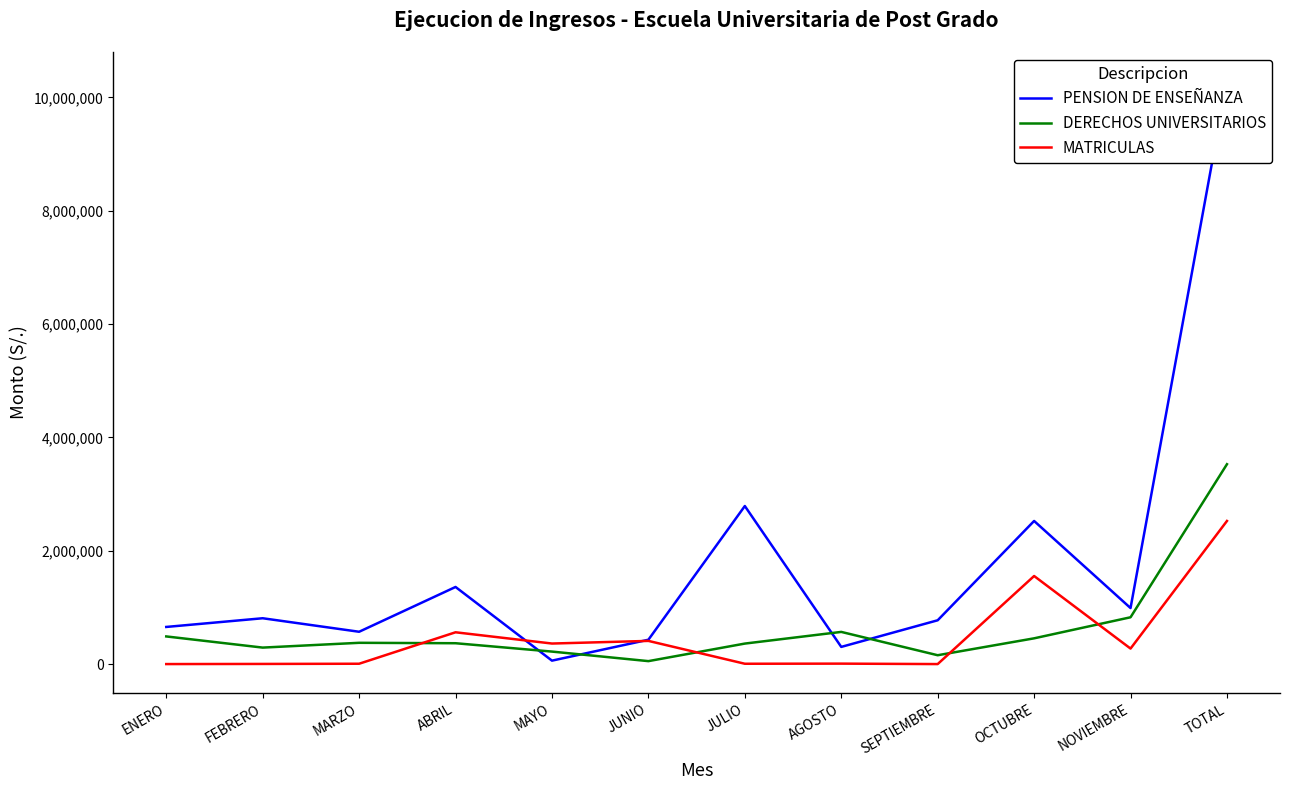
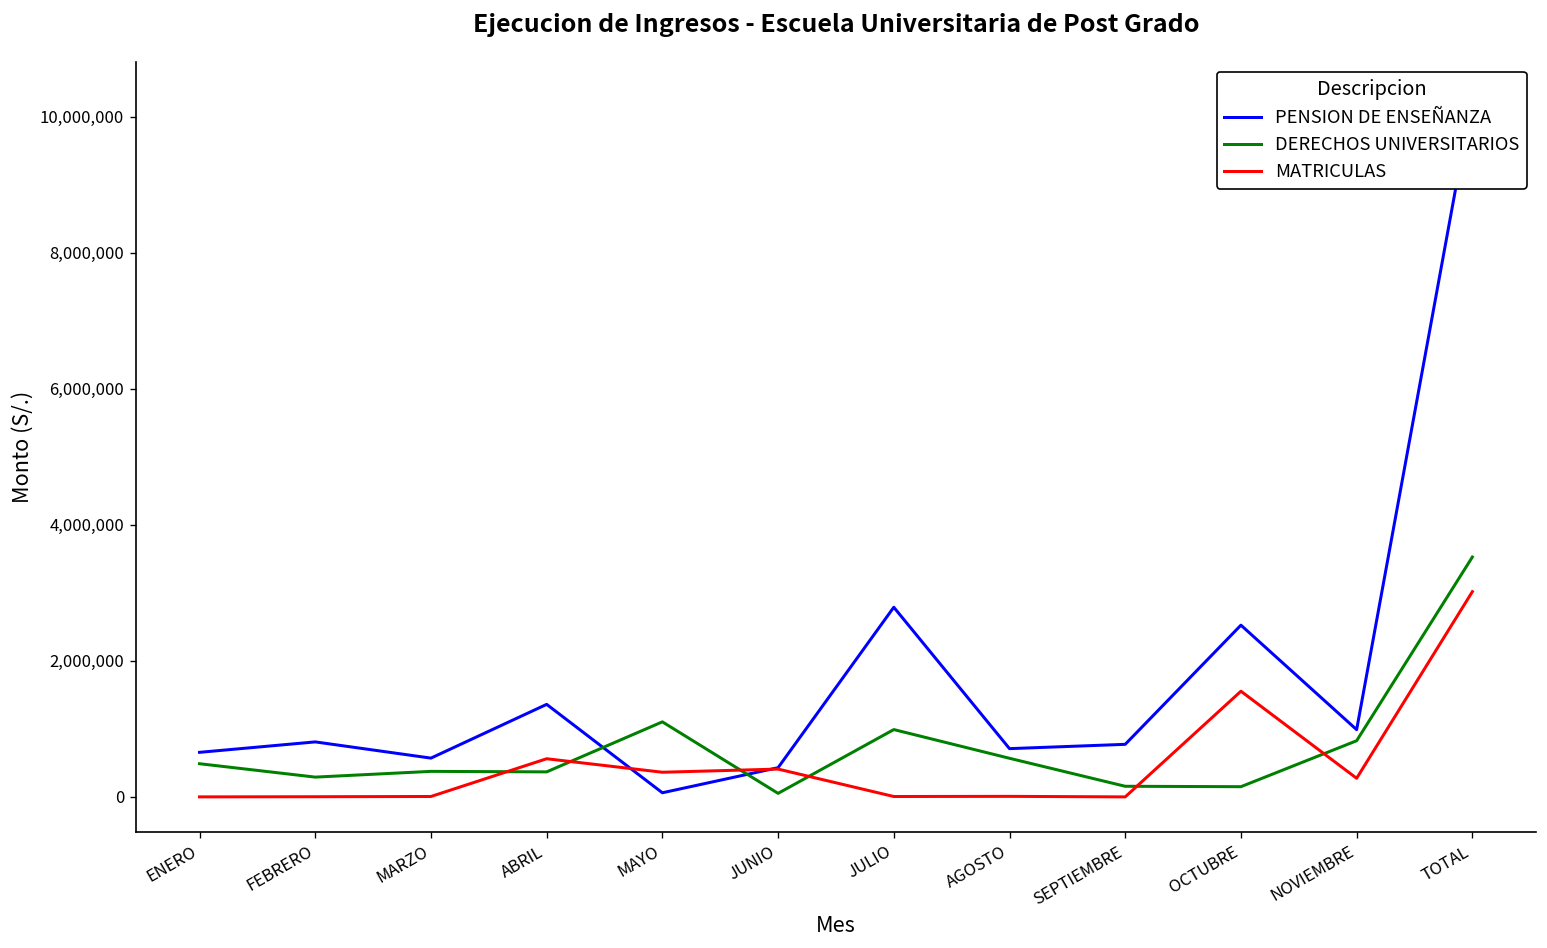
DERECHOS UNIVERSITARIOS, MAYO: 200,000 -> 1,100,000
DERECHOS UNIVERSITARIOS, JULIO: 400,000 -> 1,000,000
PENSION DE ENSEÑANZA, AGOSTO: 300,000 -> 700,000
DERECHOS UNIVERSITARIOS, OCTUBRE: 500,000 -> 200,000
MATRICULAS, TOTAL: 2,500,000 -> 3,000,000
